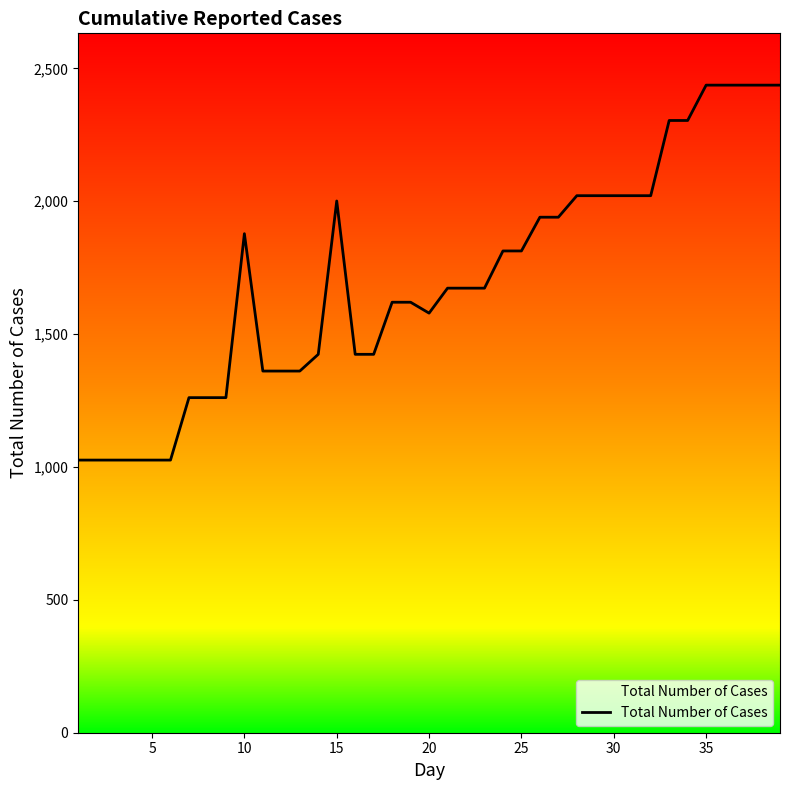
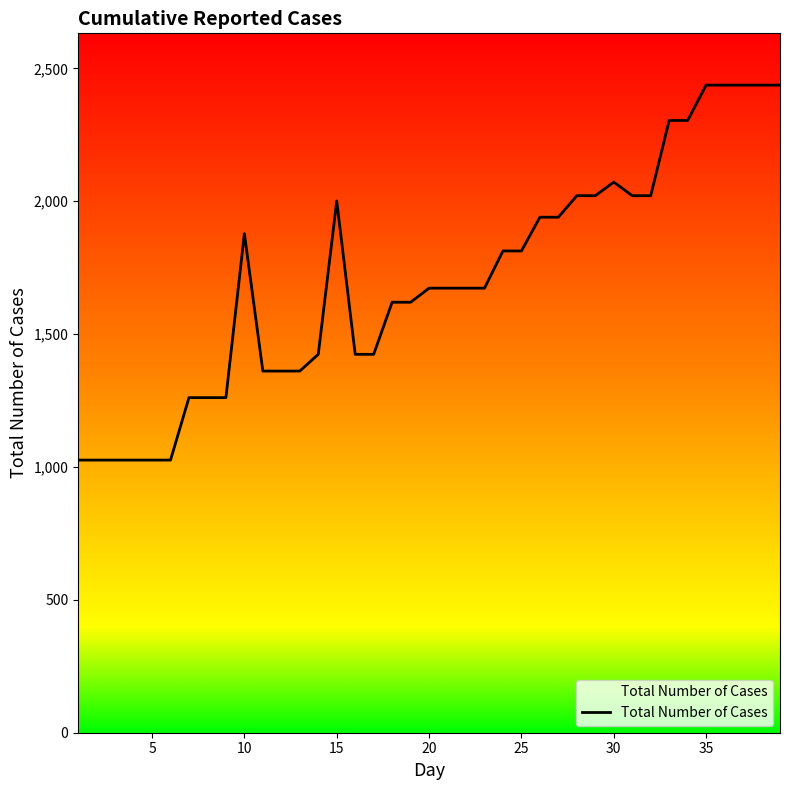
20: 1,580 -> 1,670
30: 2,020 -> 2,070
